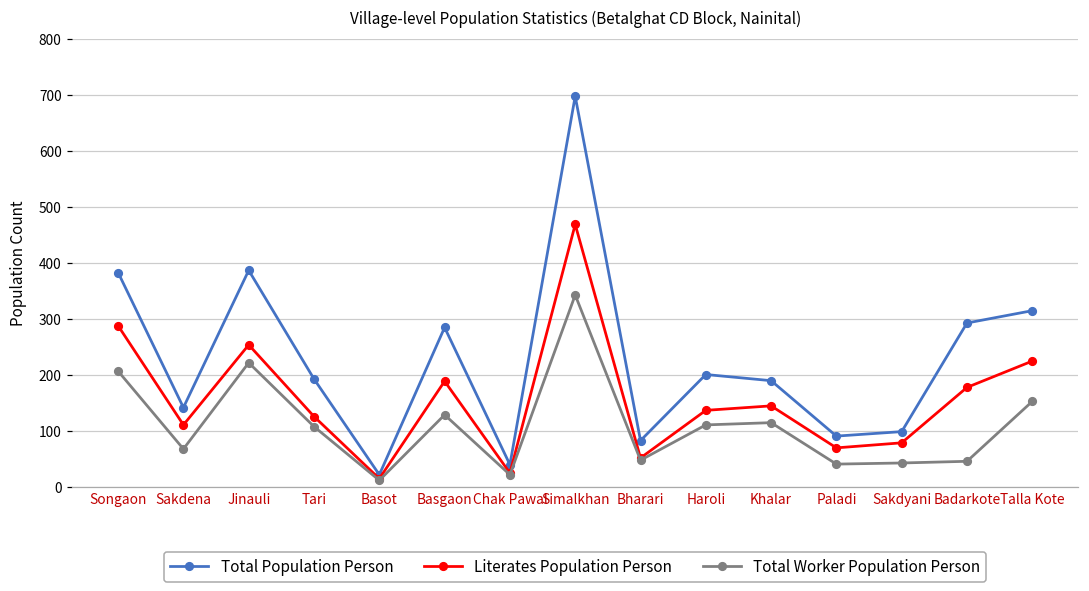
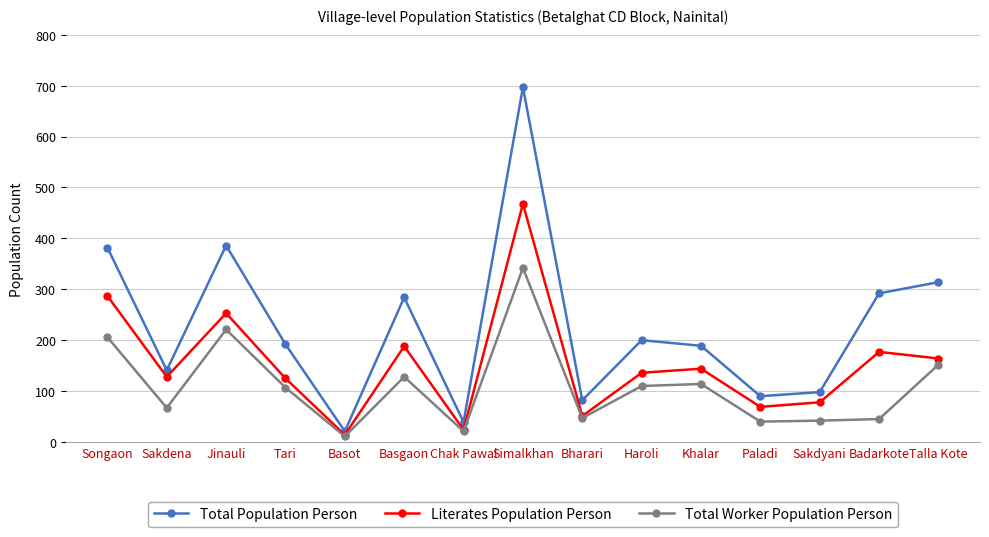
Literates Population Person, Sakdena: 110 -> 130
Literates Population Person, Talla Kote: 220 -> 160
